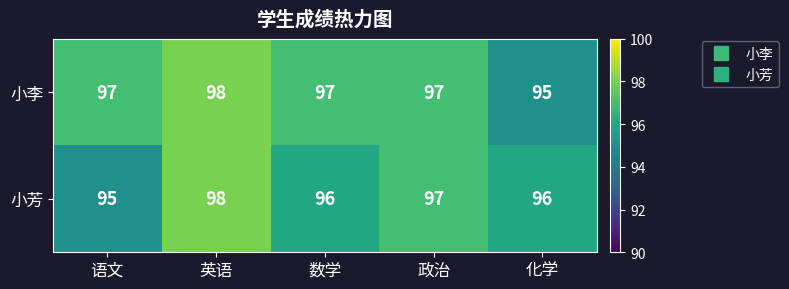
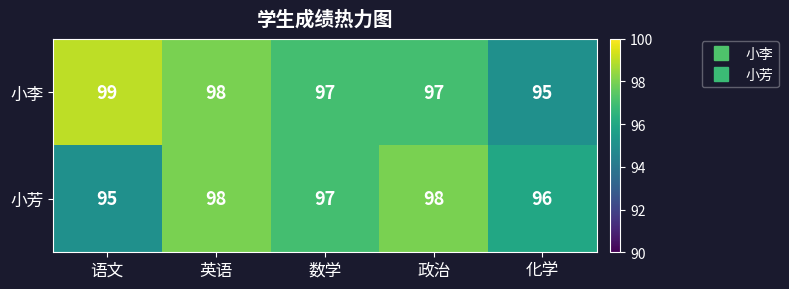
小李, 语文: 97 -> 99
小芳, 数学: 96 -> 97
小芳, 政治: 97 -> 98
